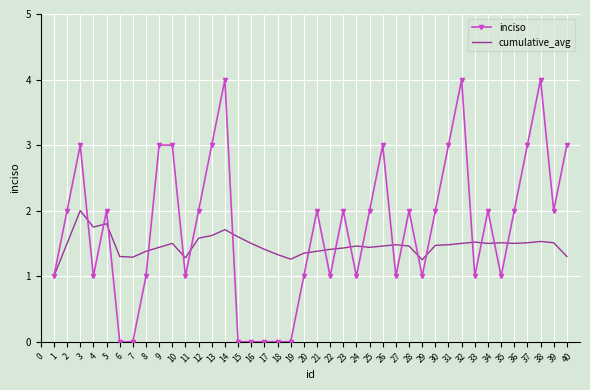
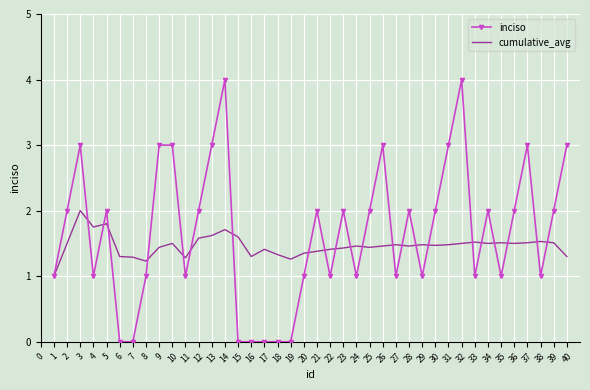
cumulative_avg, 8: 1.4 -> 1.2
cumulative_avg, 16: 1.5 -> 1.3
cumulative_avg, 29: 1.3 -> 1.5
inciso, 38: 4 -> 1
